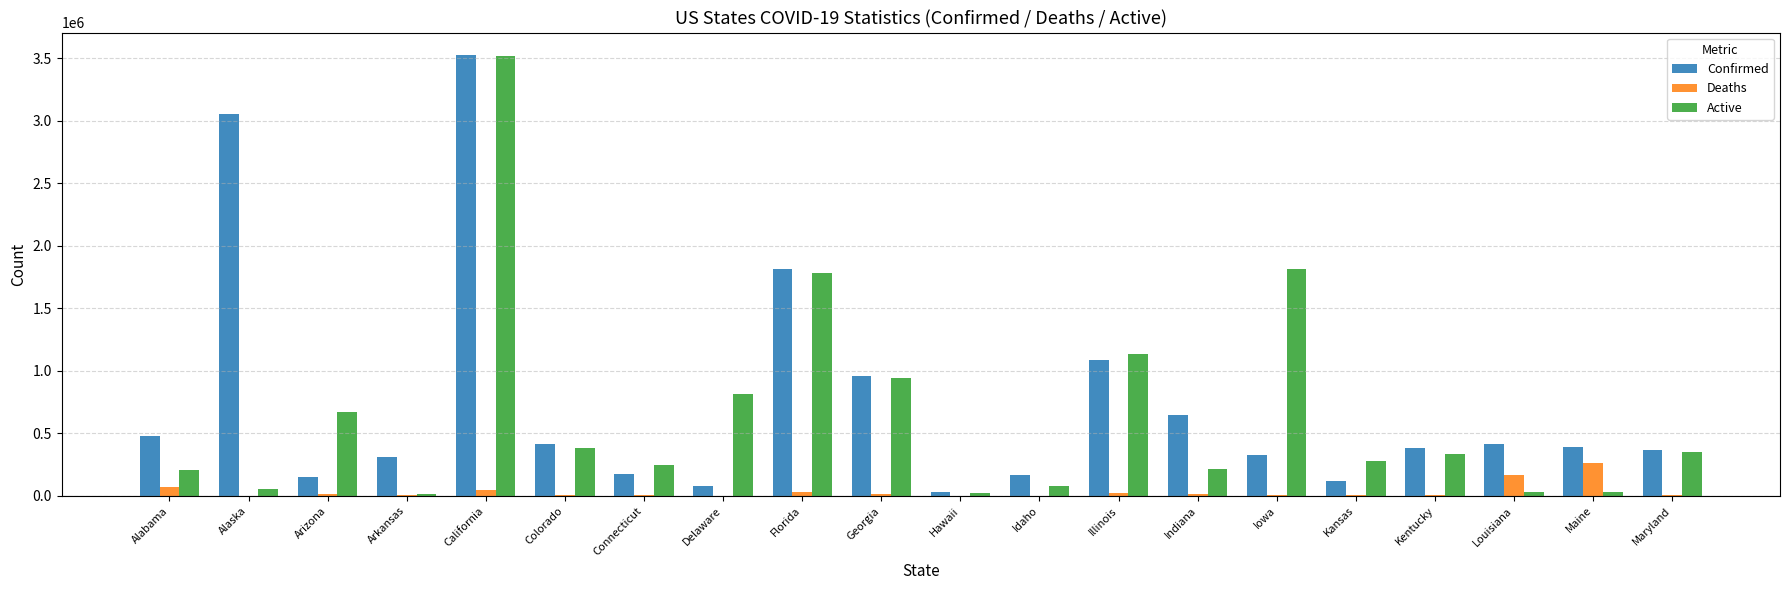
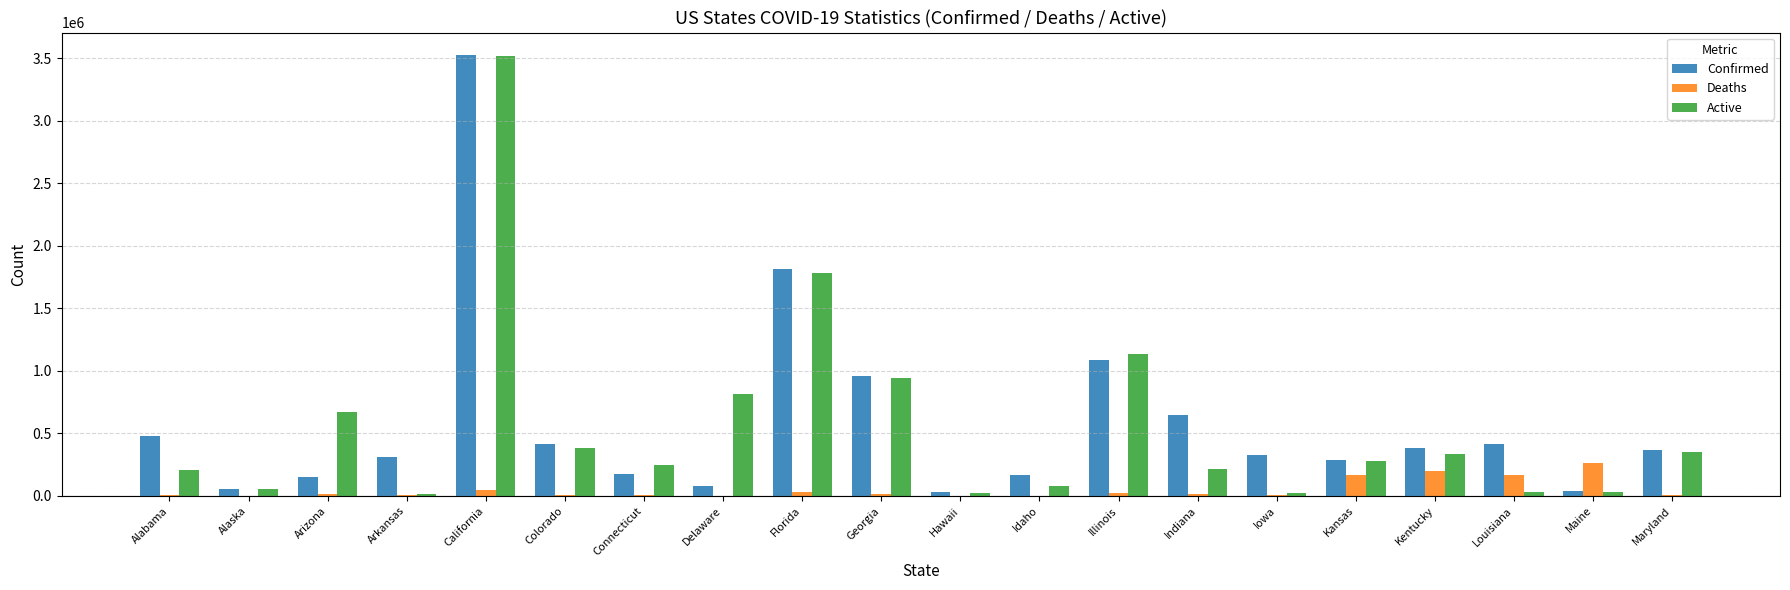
Deaths, Alabama: 70000 -> 10000
Confirmed, Alaska: 3050000 -> 60000
Active, Iowa: 1810000 -> 20000
Confirmed, Kansas: 120000 -> 290000
Deaths, Kansas: 0 -> 160000
Deaths, Kentucky: 0 -> 200000
Confirmed, Maine: 390000 -> 40000
